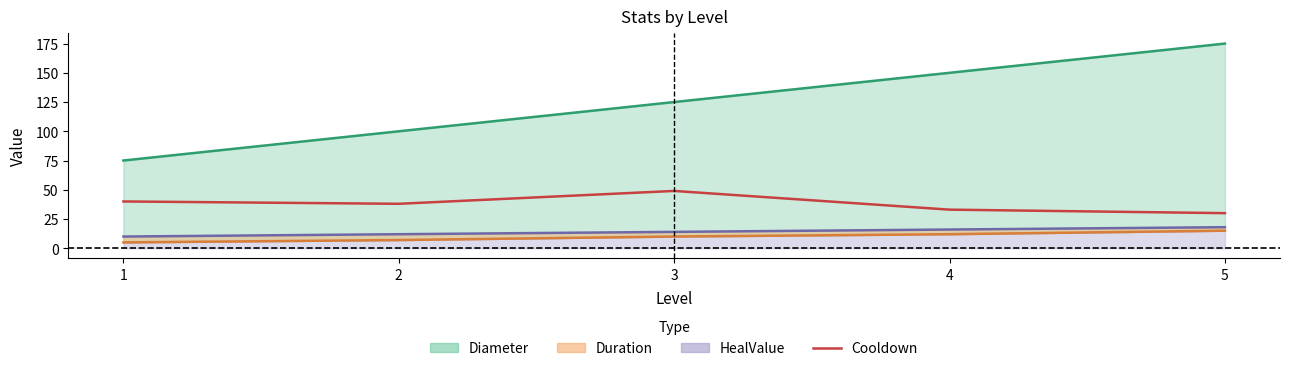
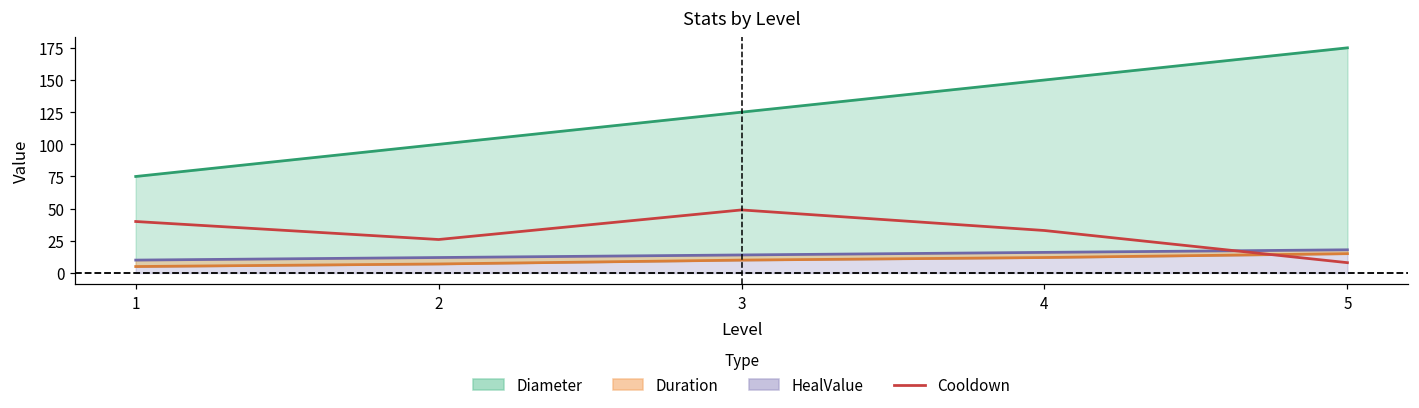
Cooldown, 2: 38 -> 26
Cooldown, 5: 30 -> 8
